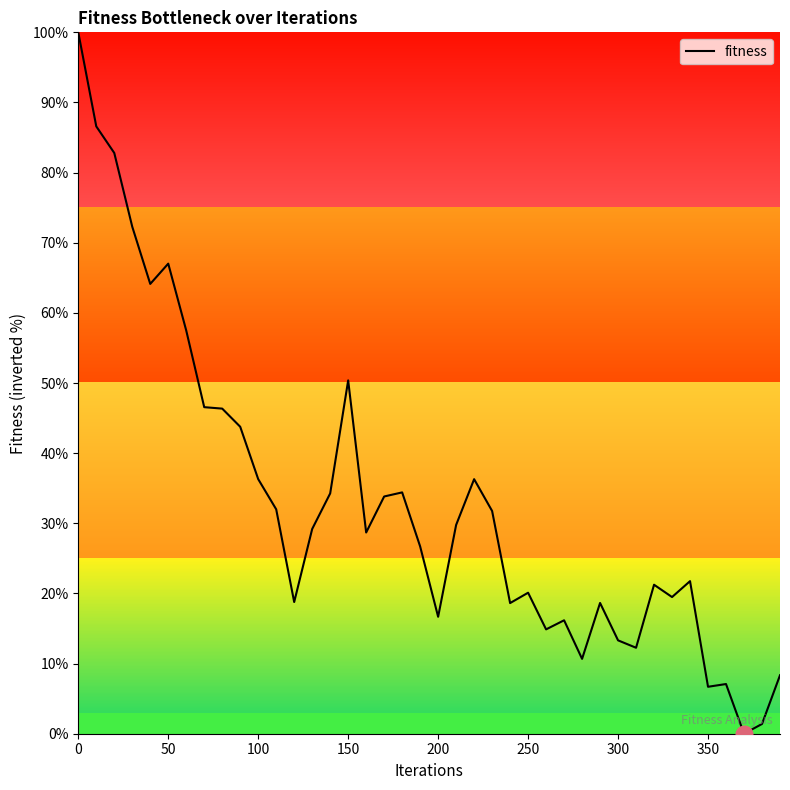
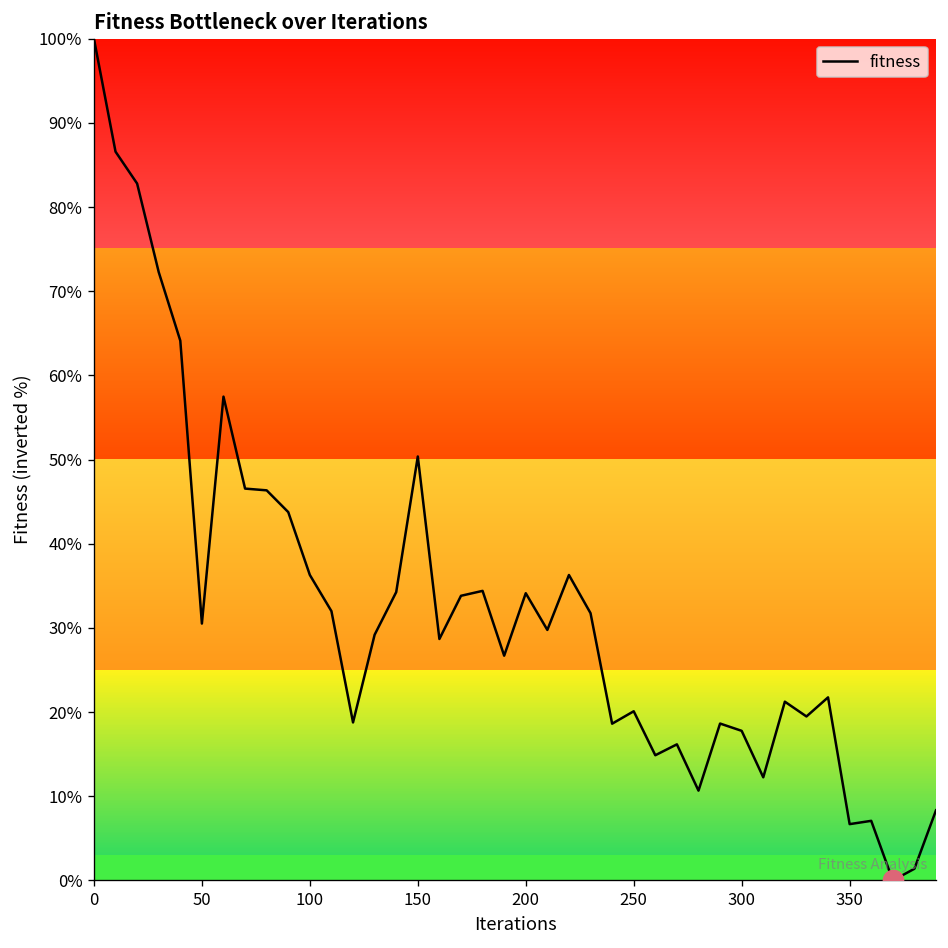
fitness, 50: 67% -> 31%
fitness, 200: 17% -> 34%
fitness, 300: 13% -> 18%
